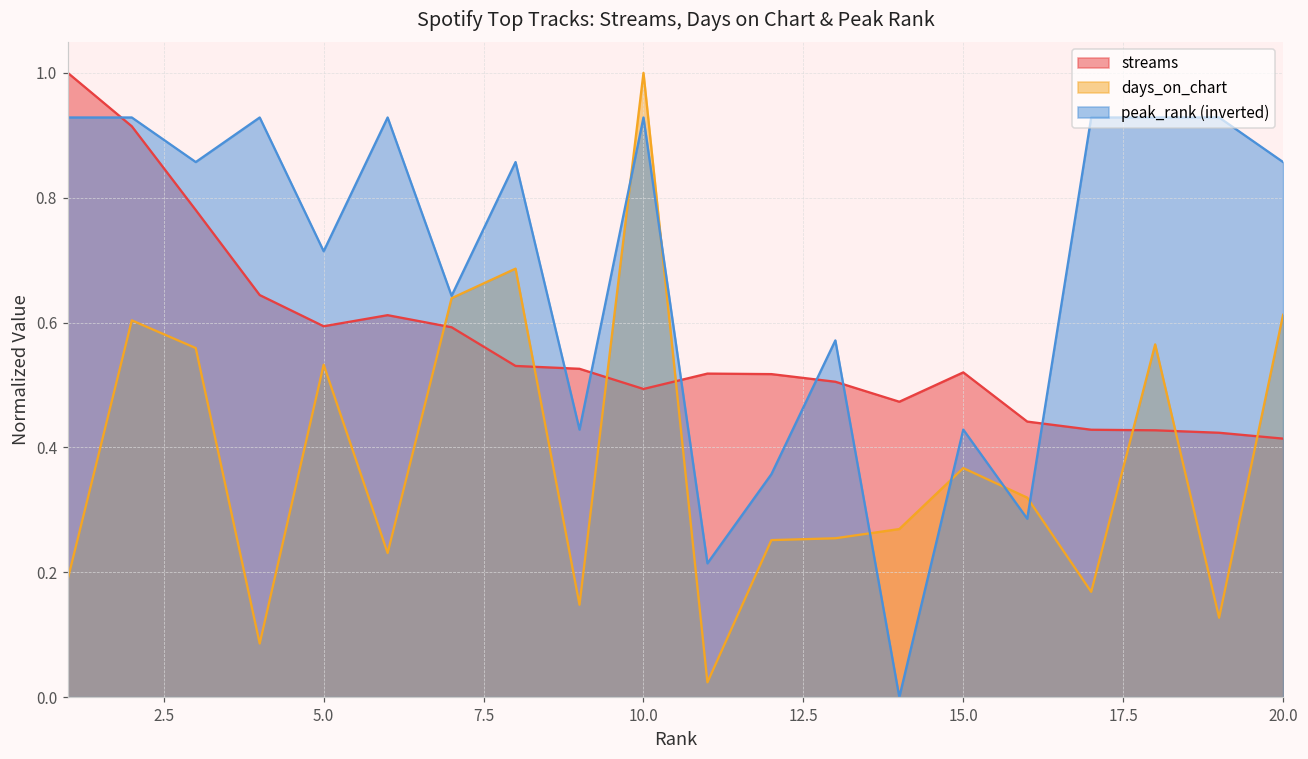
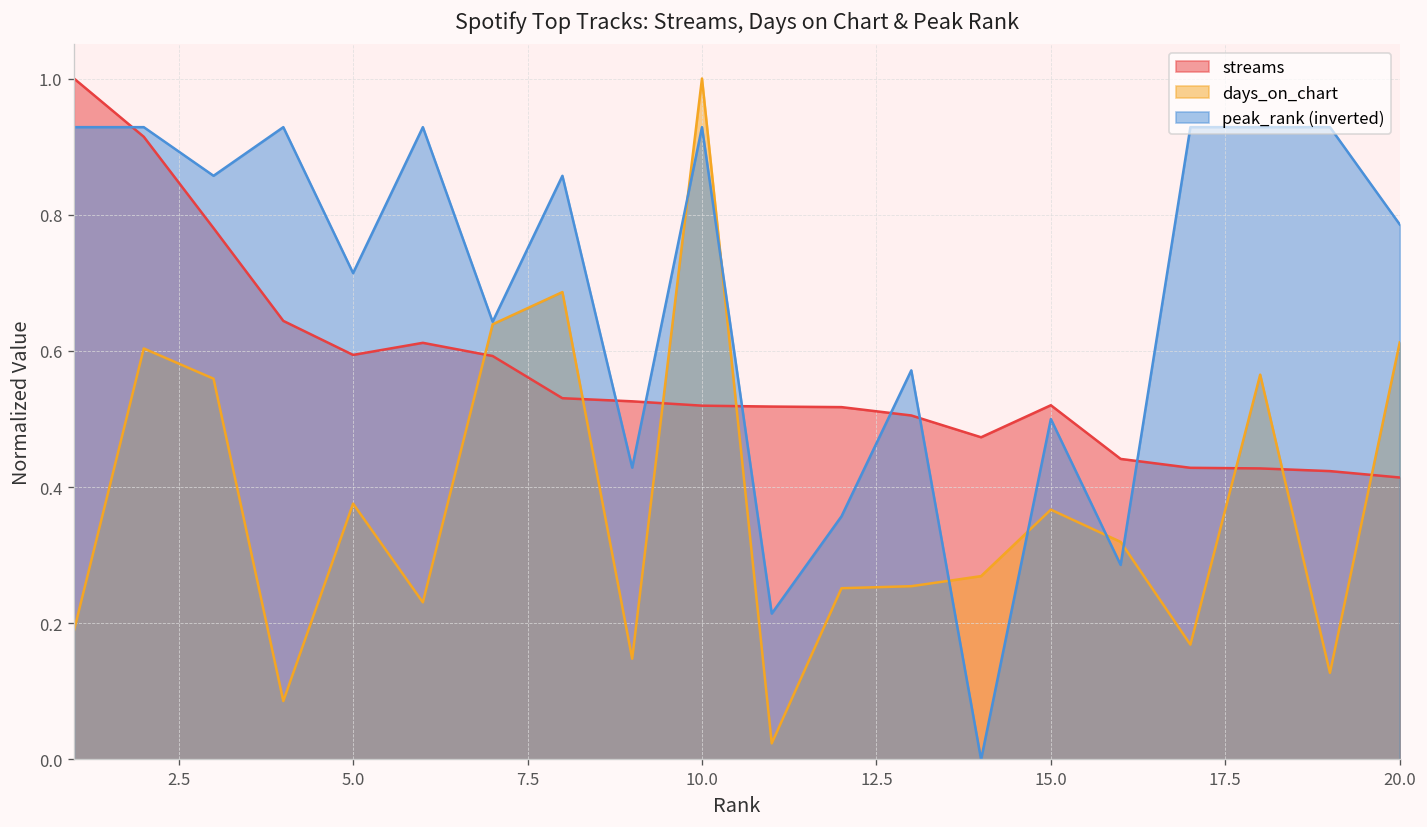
days_on_chart, 5.0: 0.53 -> 0.38
streams, 10.0: 0.49 -> 0.52
peak_rank (inverted), 15.0: 0.43 -> 0.50
peak_rank (inverted), 20.0: 0.86 -> 0.79
